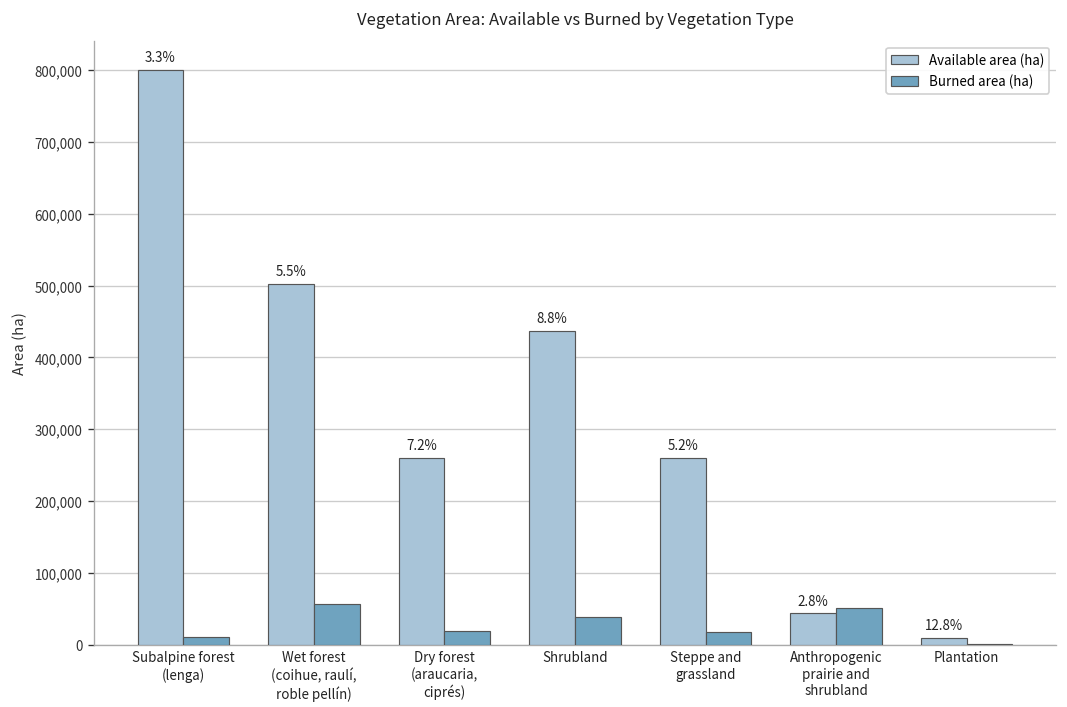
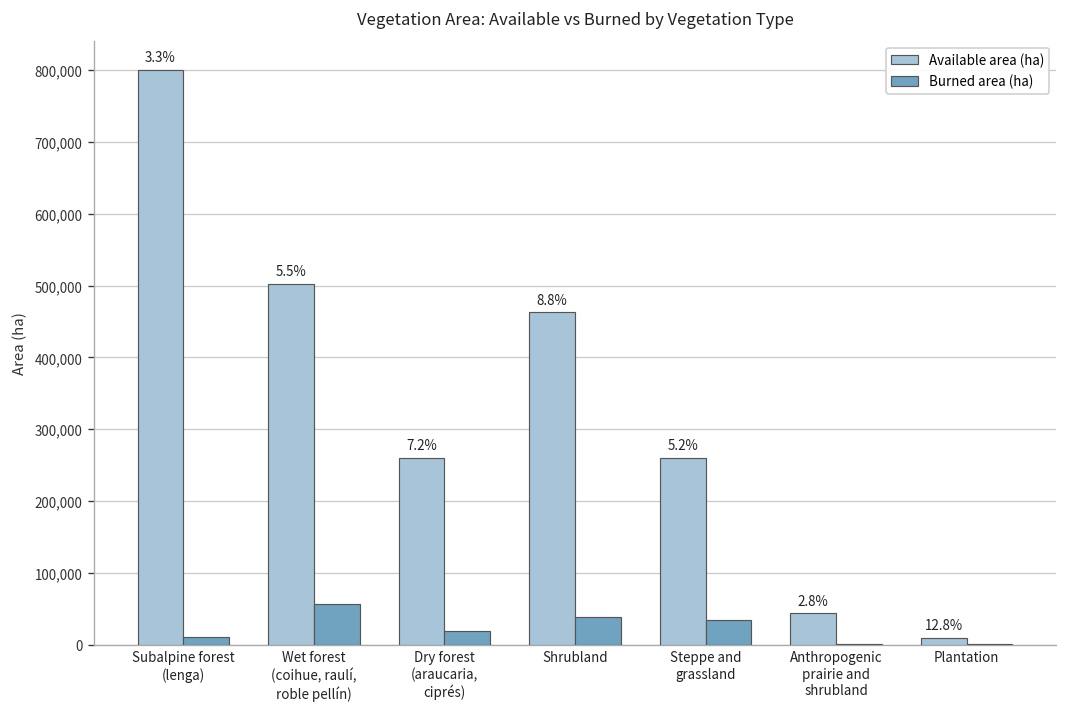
Available area (ha), Shrubland: 440,000 -> 460,000
Burned area (ha), Steppe and grassland: 20,000 -> 30,000
Burned area (ha), Anthropogenic prairie and shrubland: 50,000 -> 0
